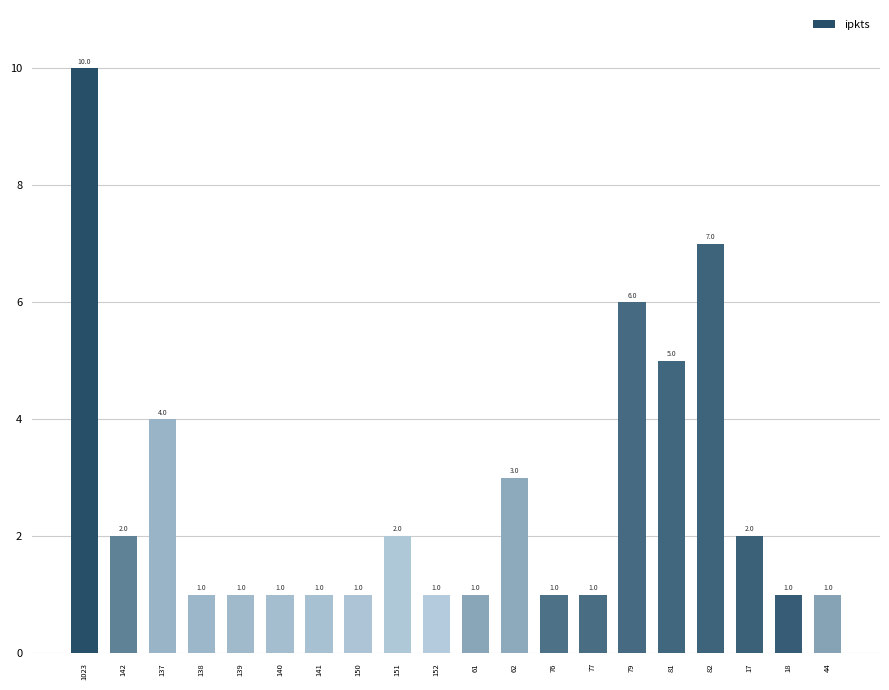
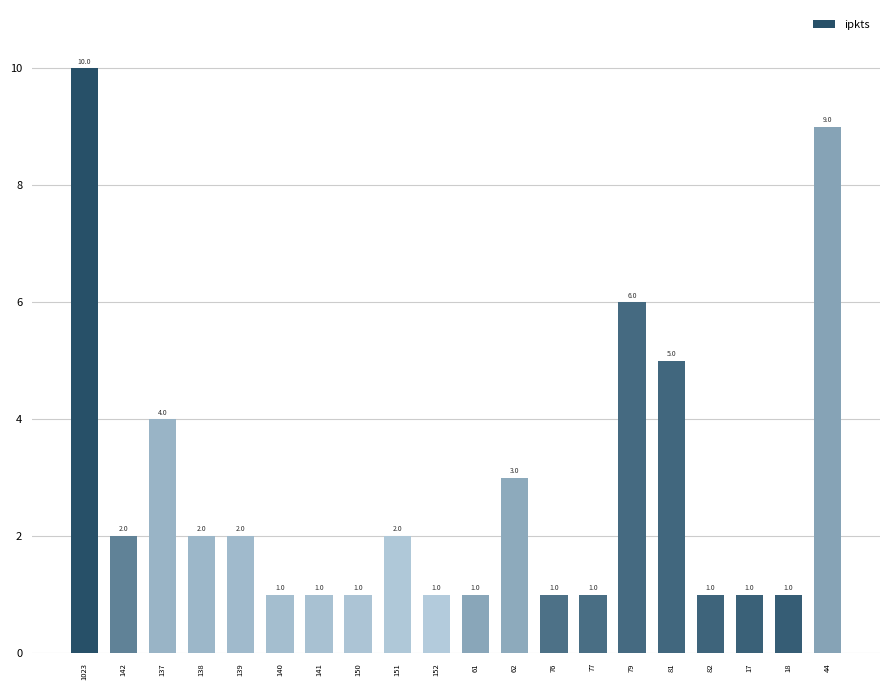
138: 1.0 -> 2.0
139: 1.0 -> 2.0
82: 7.0 -> 1.0
17: 2.0 -> 1.0
44: 1.0 -> 9.0
